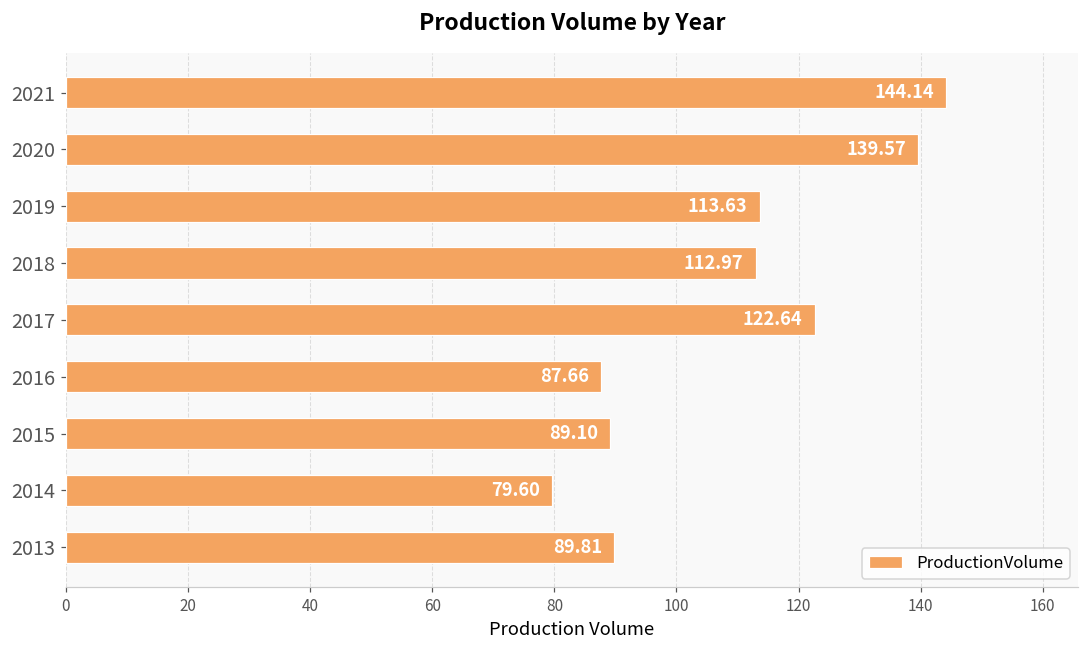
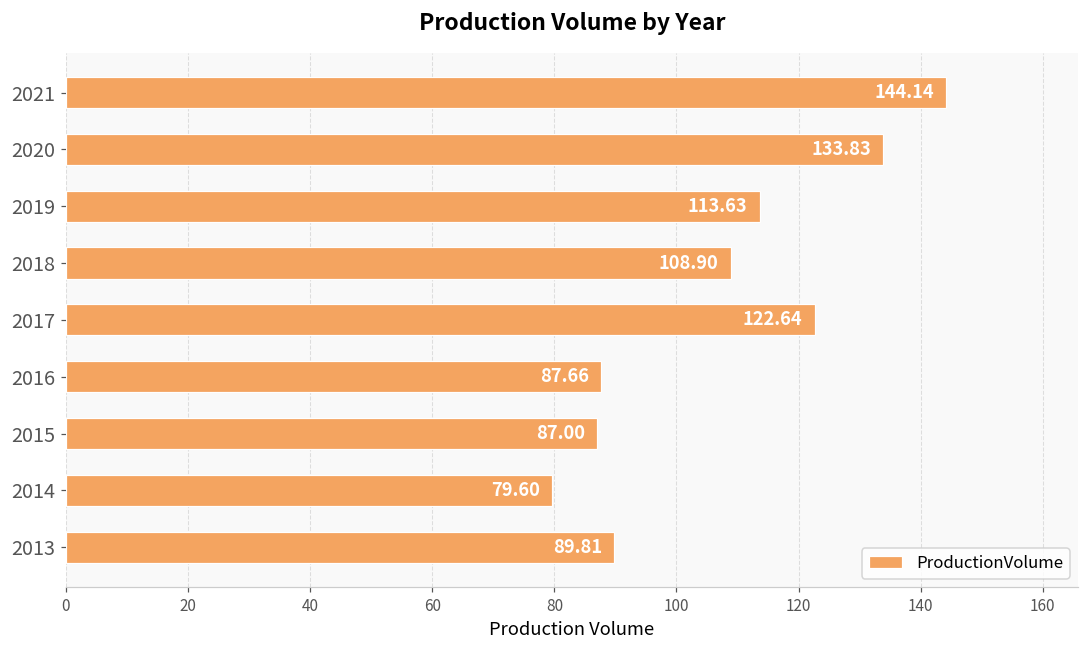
2020: 139.57 -> 133.83
2018: 112.97 -> 108.90
2015: 89.10 -> 87.00
